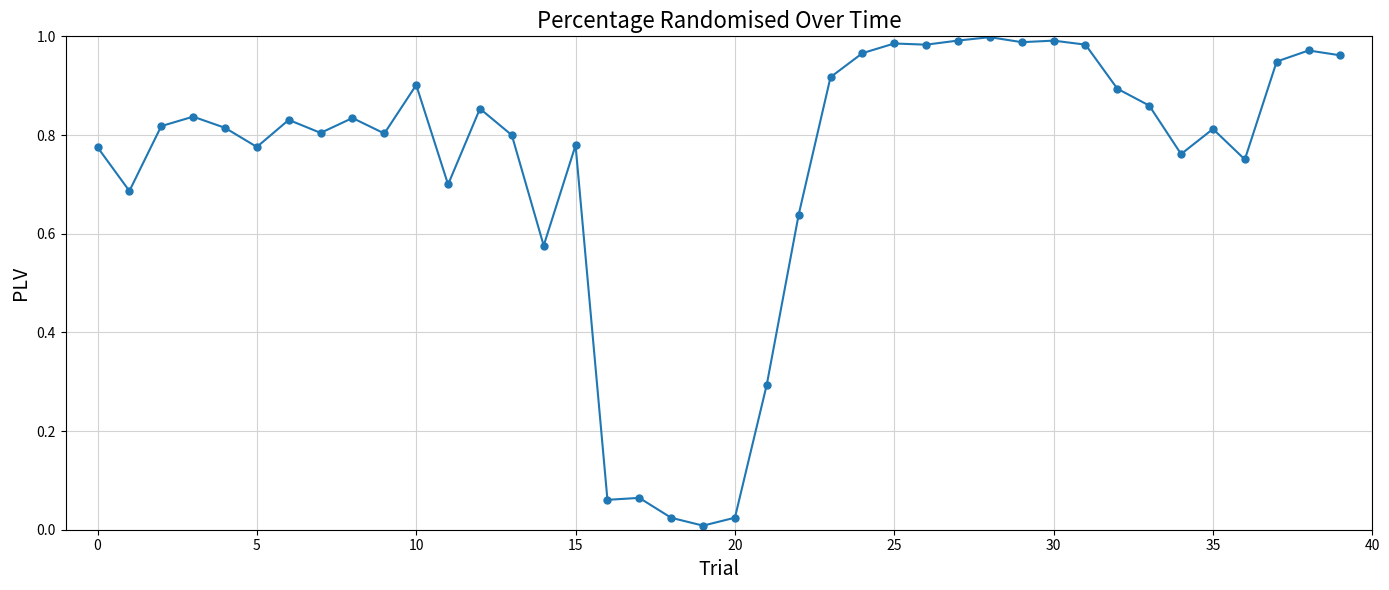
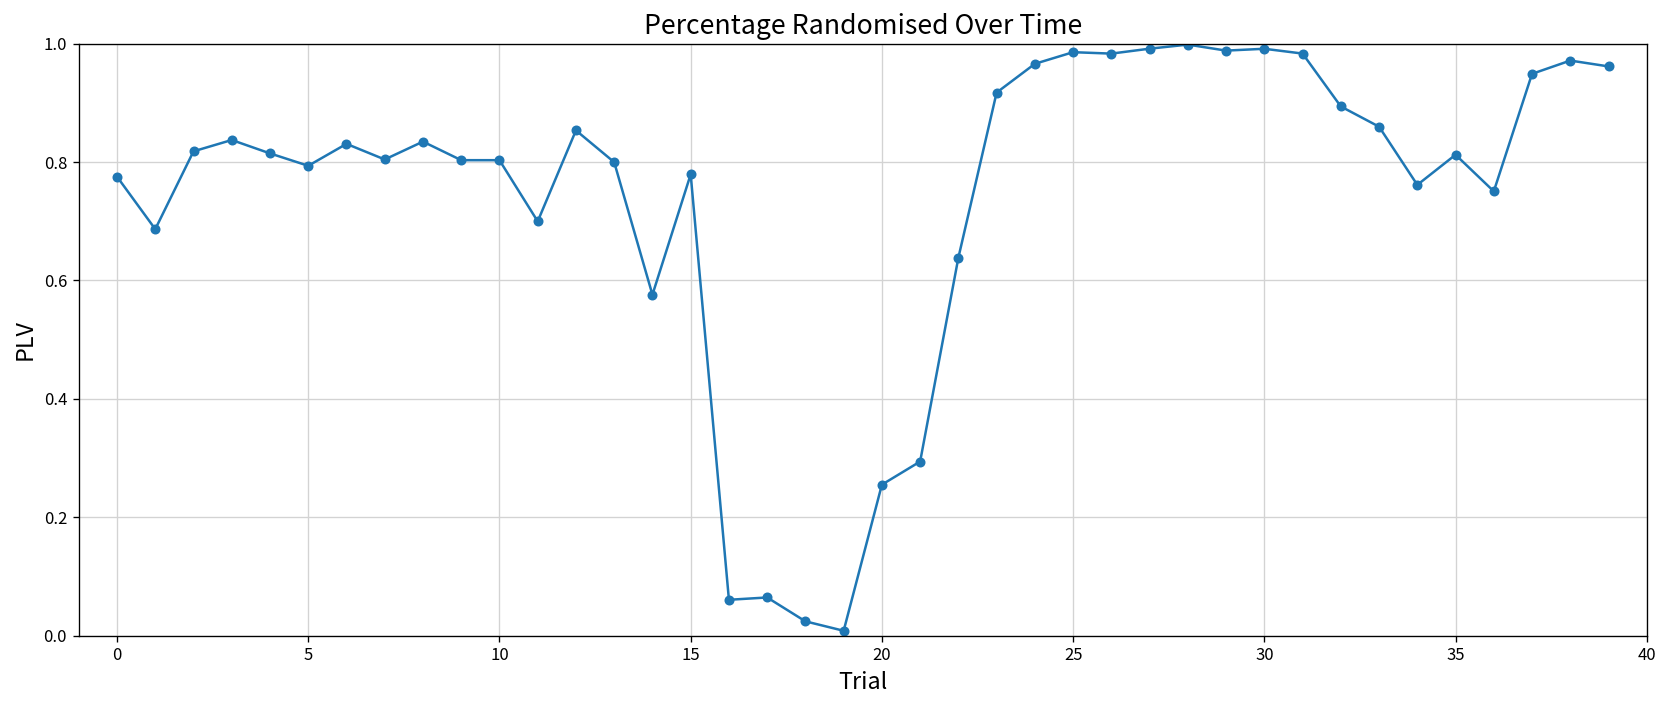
5: 0.78 -> 0.79
10: 0.90 -> 0.80
20: 0.02 -> 0.26
